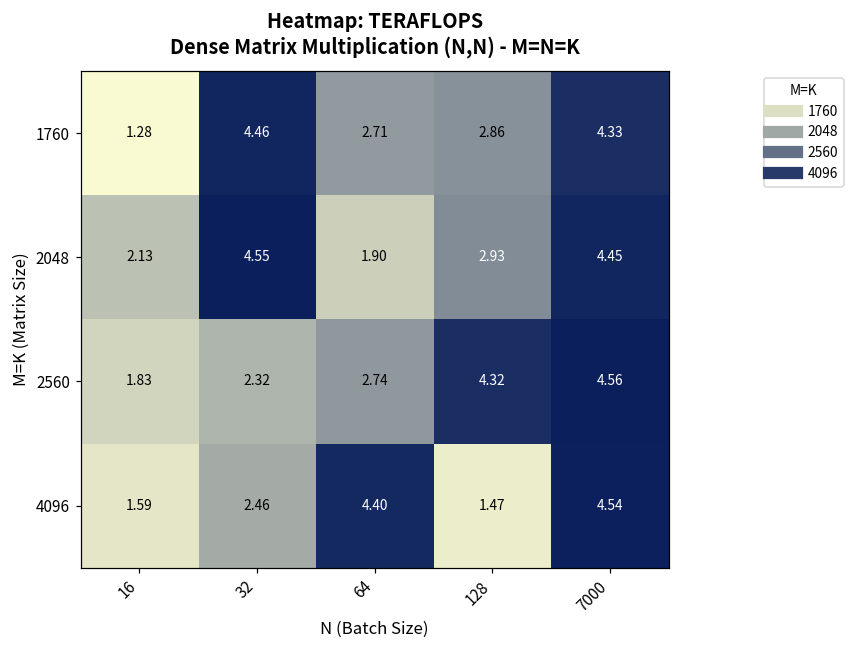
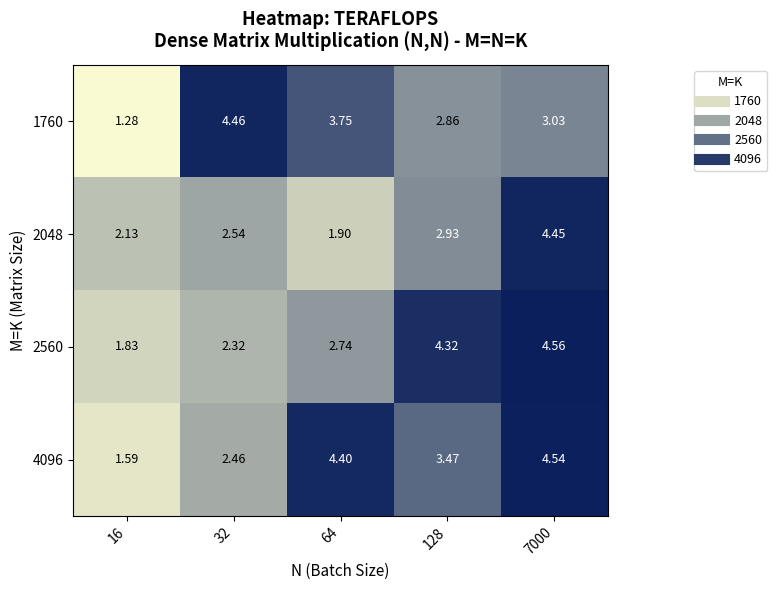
1760, 64: 2.71 -> 3.75
1760, 7000: 4.33 -> 3.03
2048, 32: 4.55 -> 2.54
4096, 128: 1.47 -> 3.47
